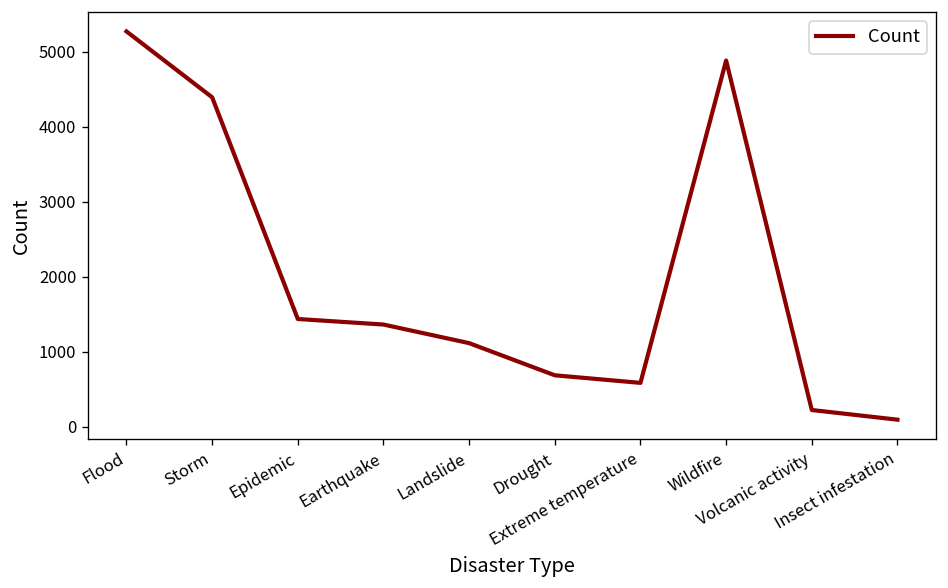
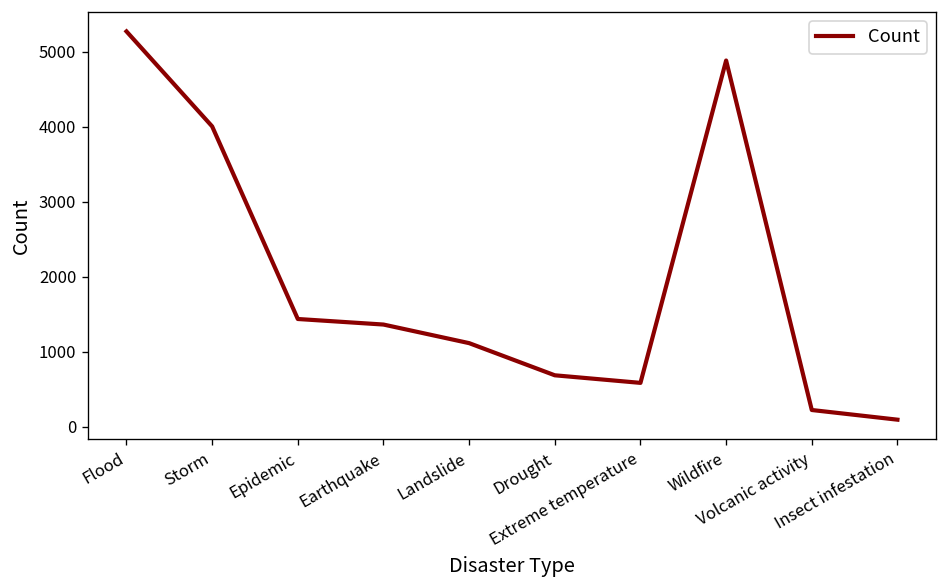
Storm: 4400 -> 4000
